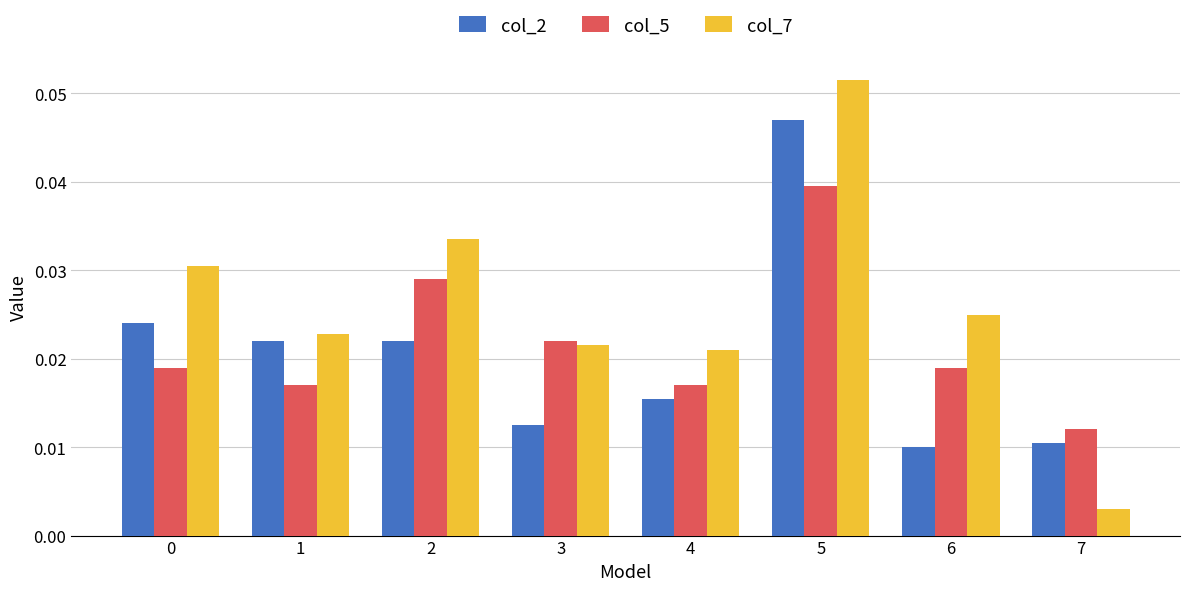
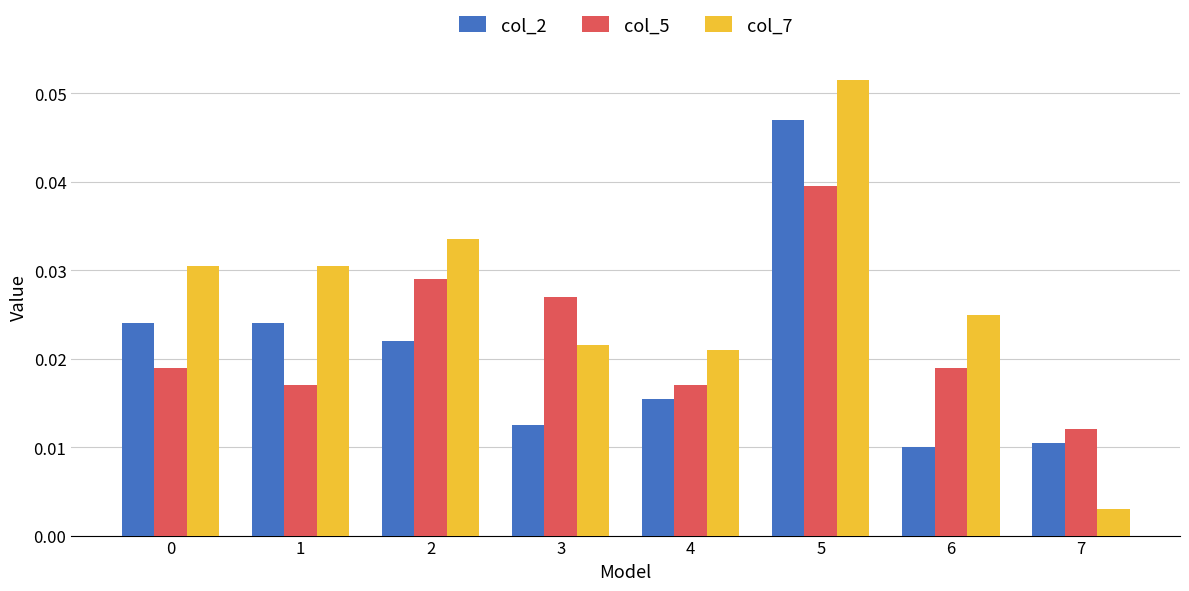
col_2, 1: 0.022 -> 0.024
col_7, 1: 0.023 -> 0.031
col_5, 3: 0.022 -> 0.027
